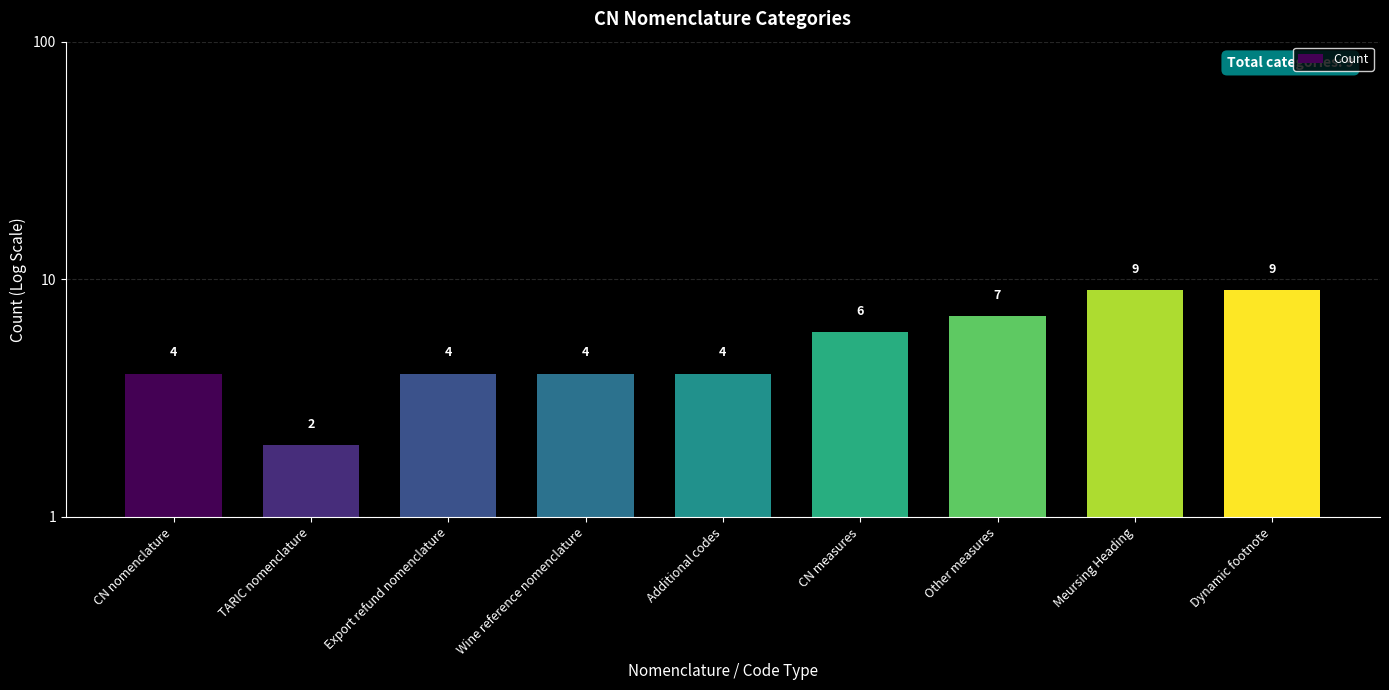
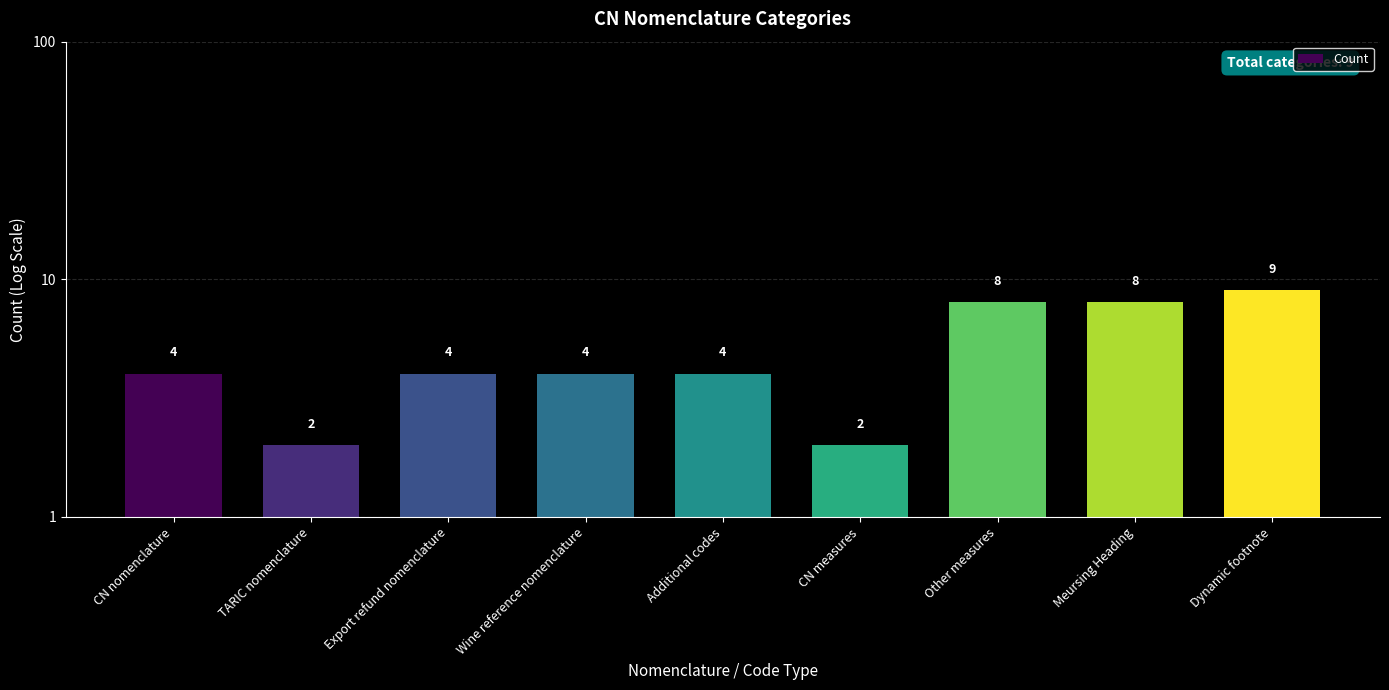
CN measures: 6 -> 2
Other measures: 7 -> 8
Meursing Heading: 9 -> 8
